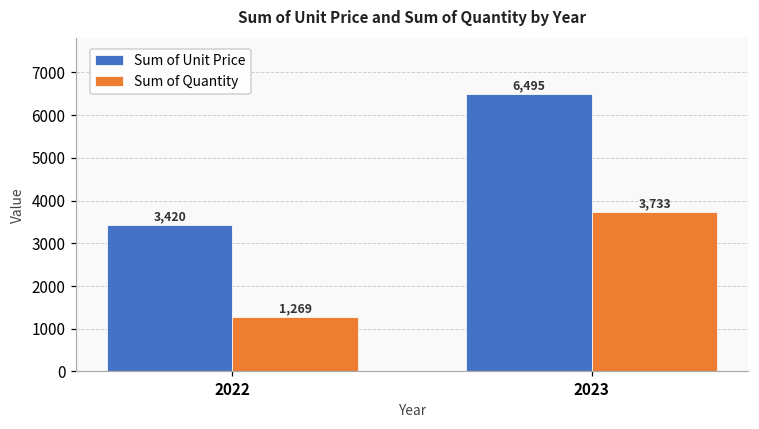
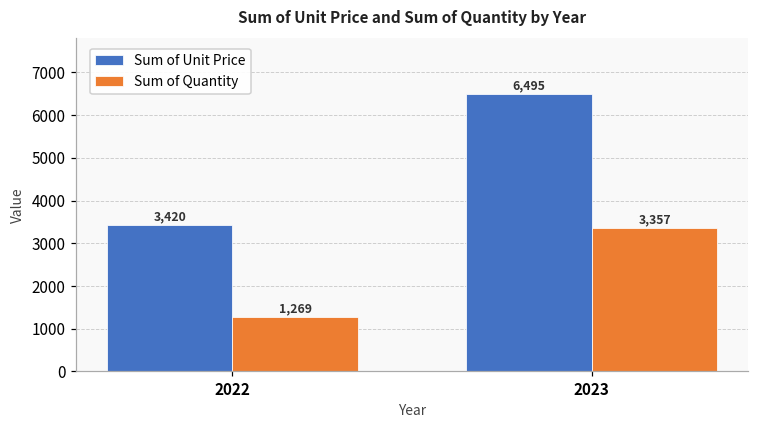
Sum of Quantity, 2023: 3,733 -> 3,357
